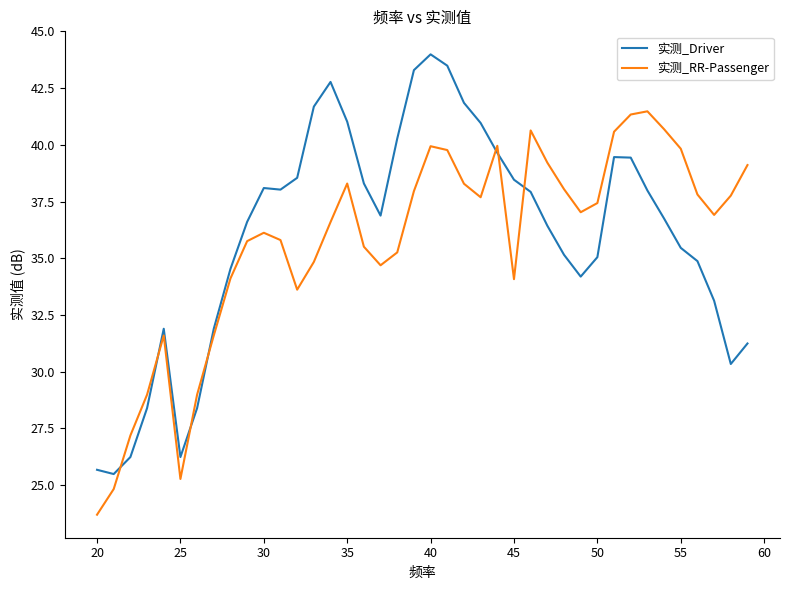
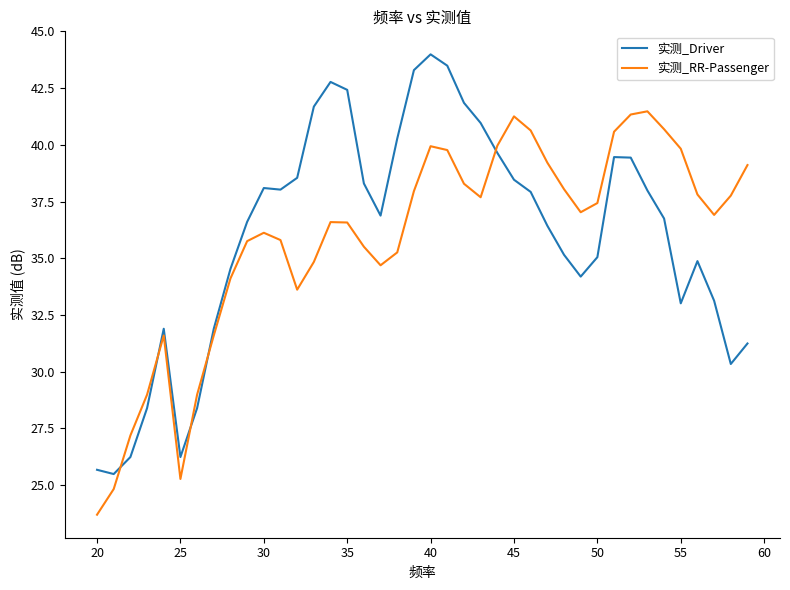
实测_Driver, 35: 41.0 -> 42.4
实测_RR-Passenger, 35: 38.3 -> 36.6
实测_RR-Passenger, 45: 34.1 -> 41.3
实测_Driver, 55: 35.5 -> 33.0
